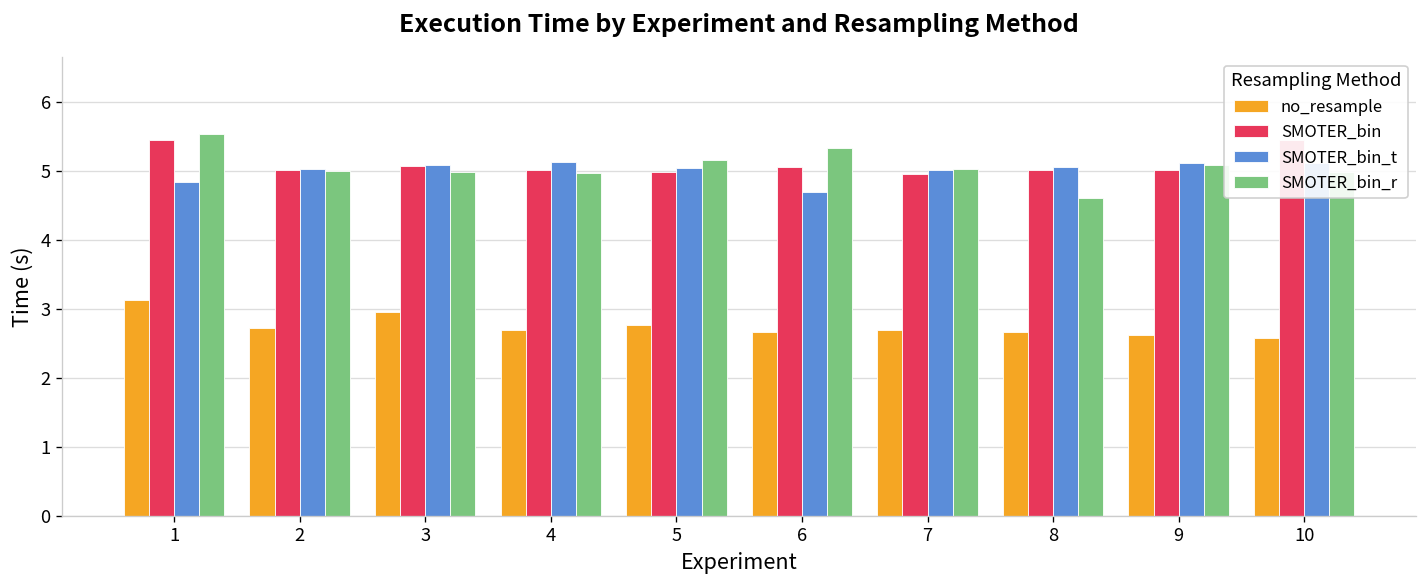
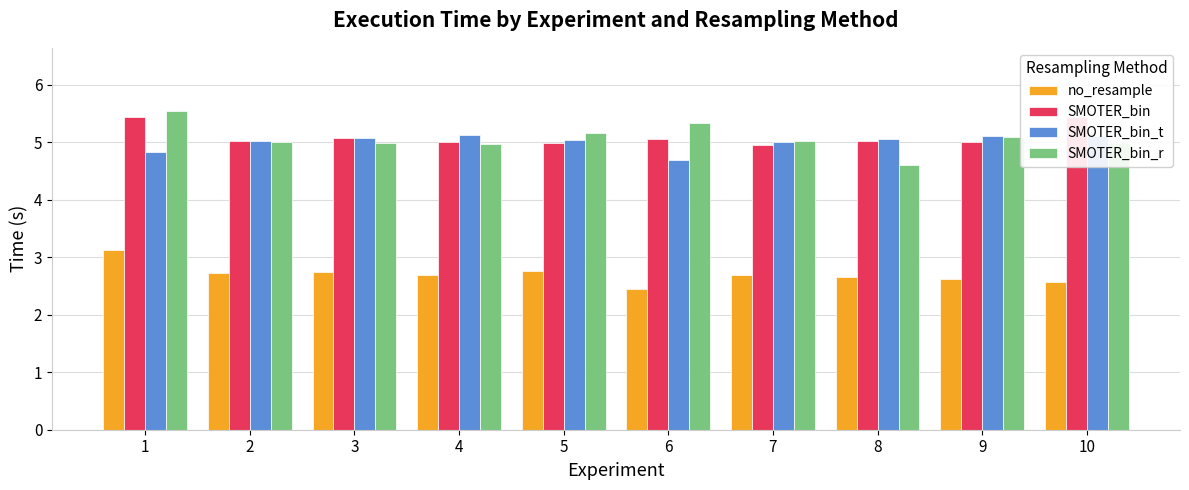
no_resample, 3: 2.9 -> 2.7
no_resample, 6: 2.7 -> 2.5
